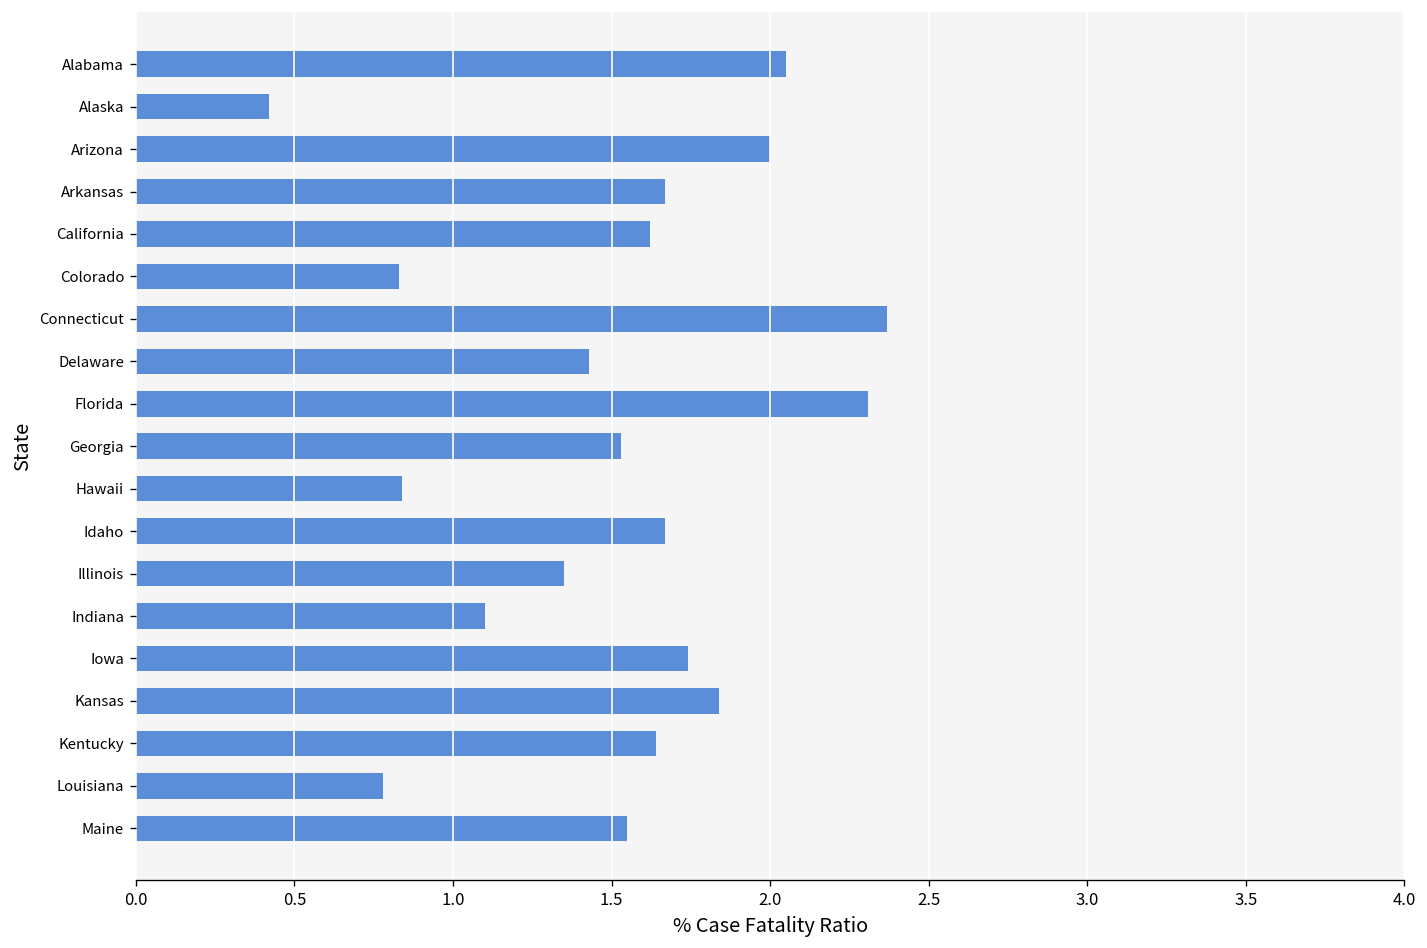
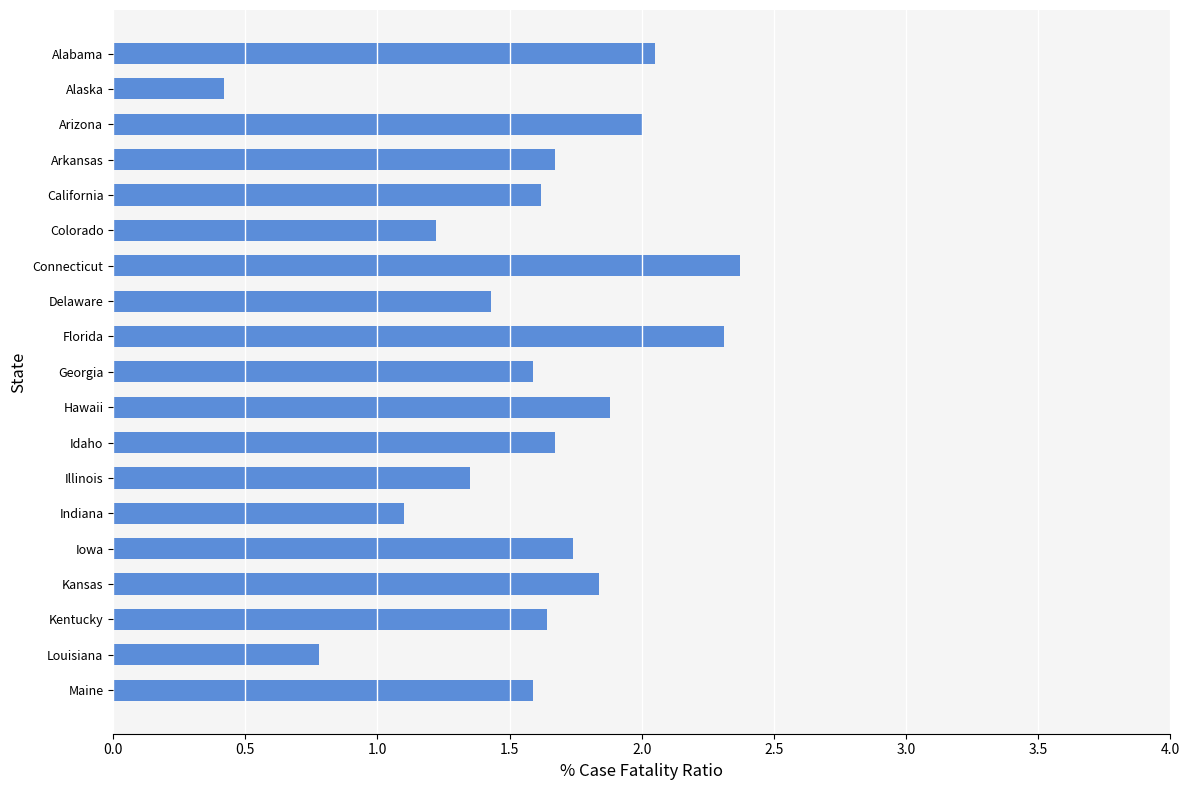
Colorado: 0.83 -> 1.22
Georgia: 1.53 -> 1.59
Hawaii: 0.84 -> 1.88
Maine: 1.55 -> 1.59
